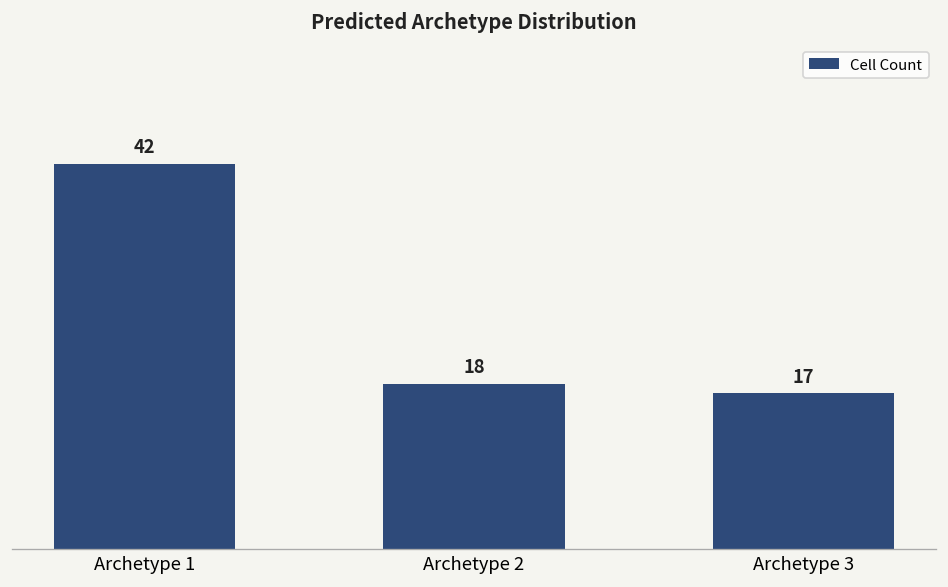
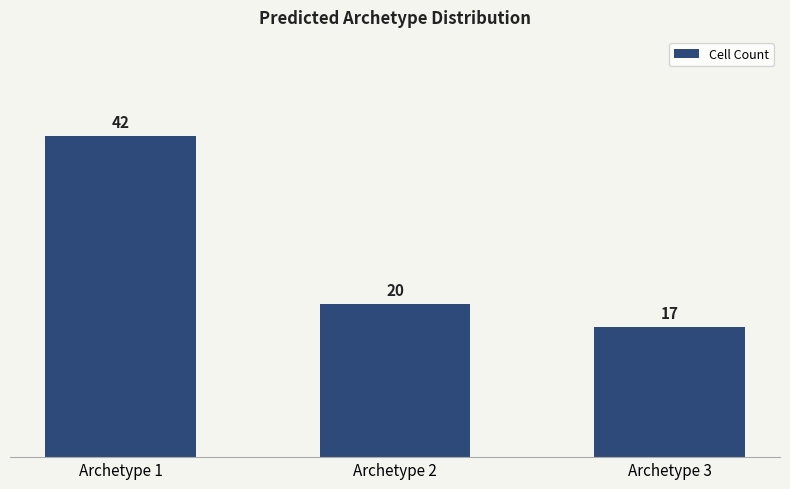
Archetype 2: 18 -> 20
